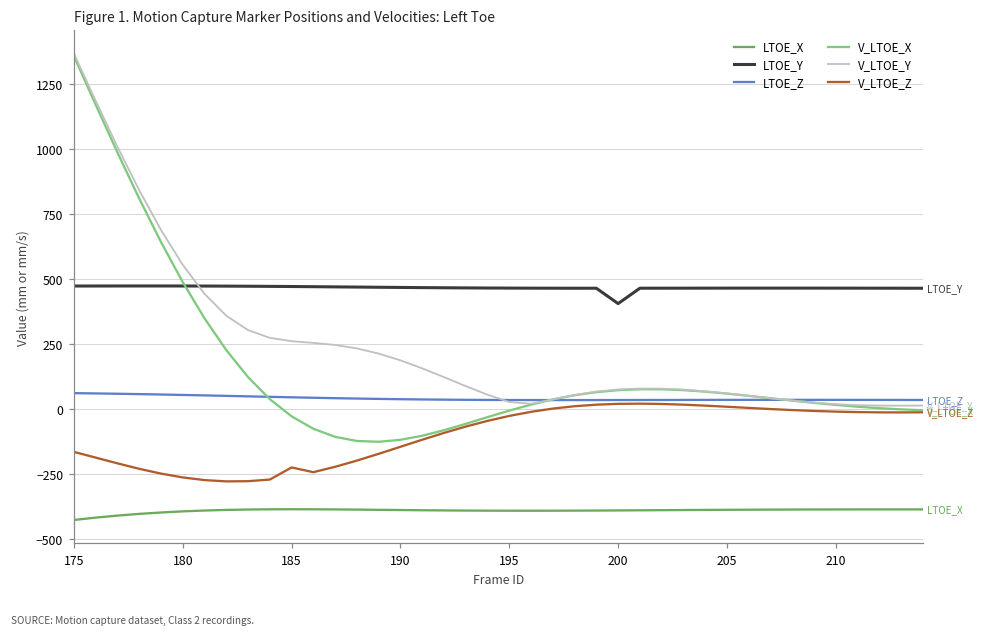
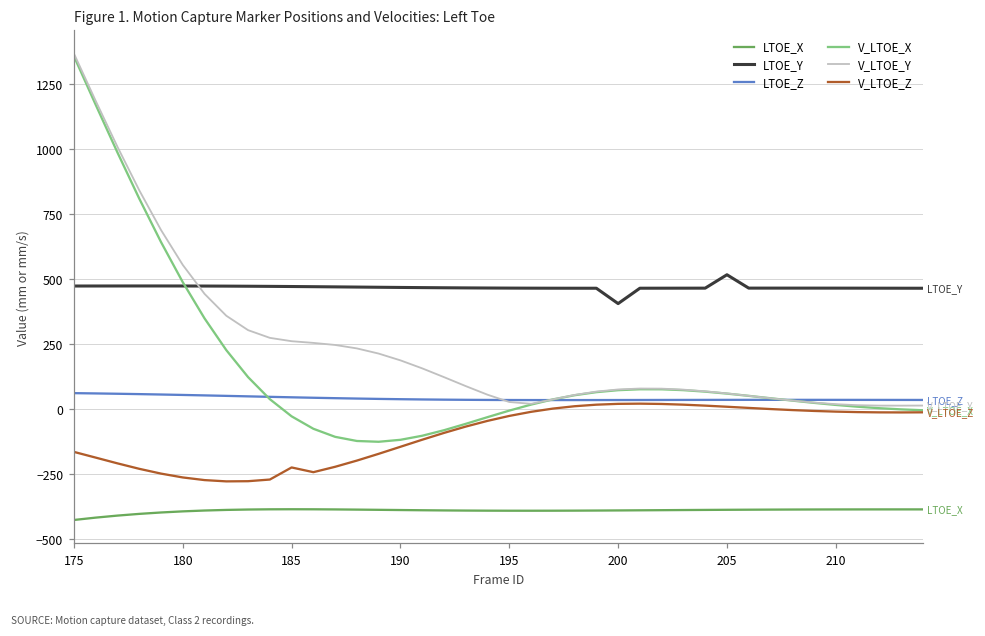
LTOE_Y, 205: 470 -> 520
